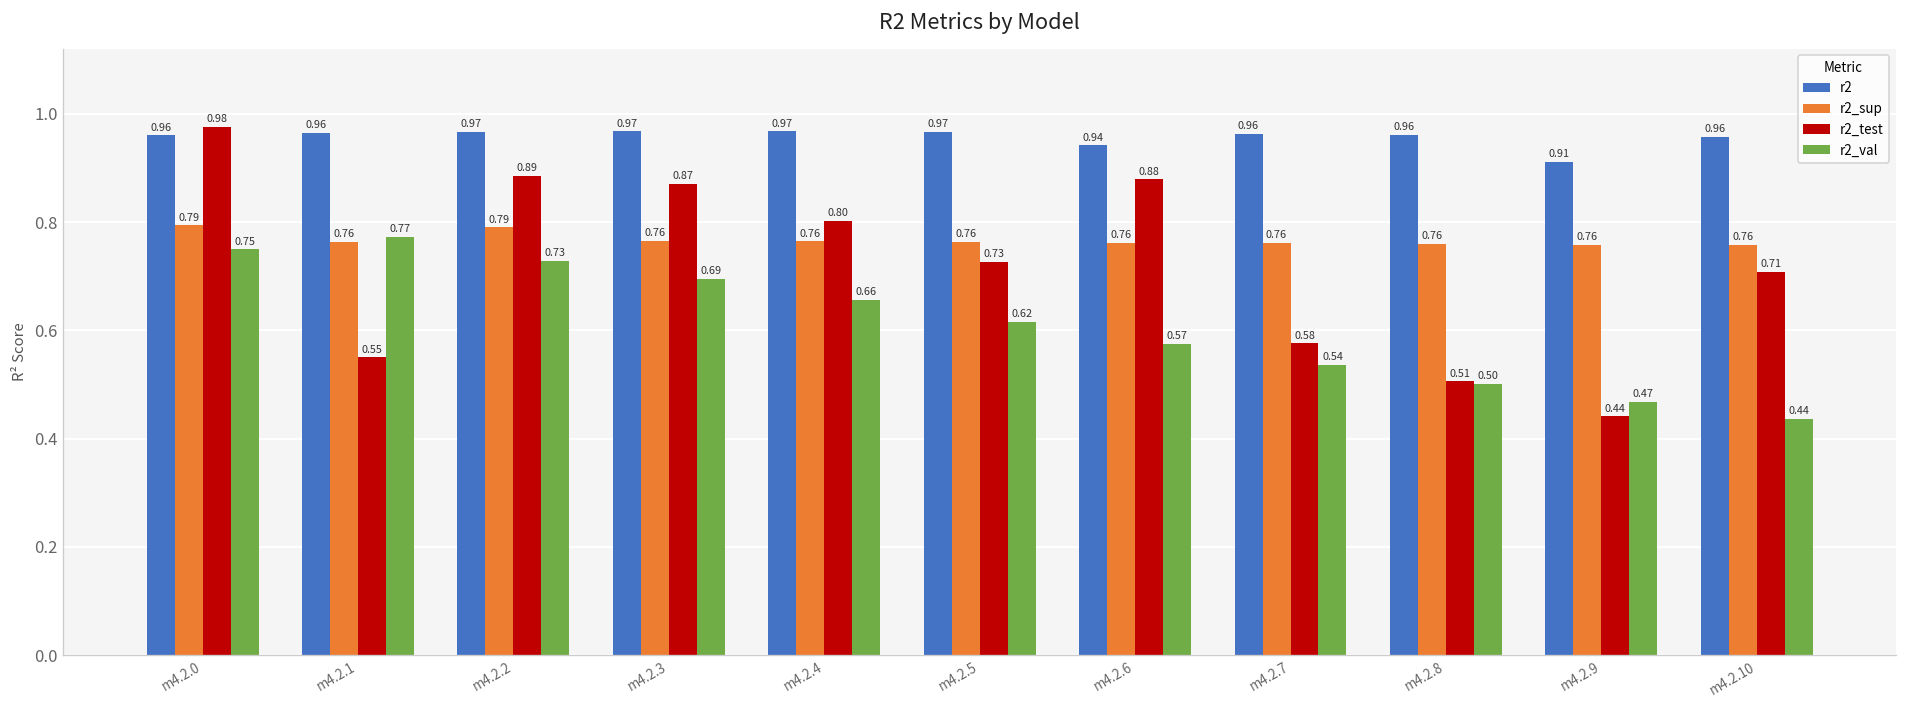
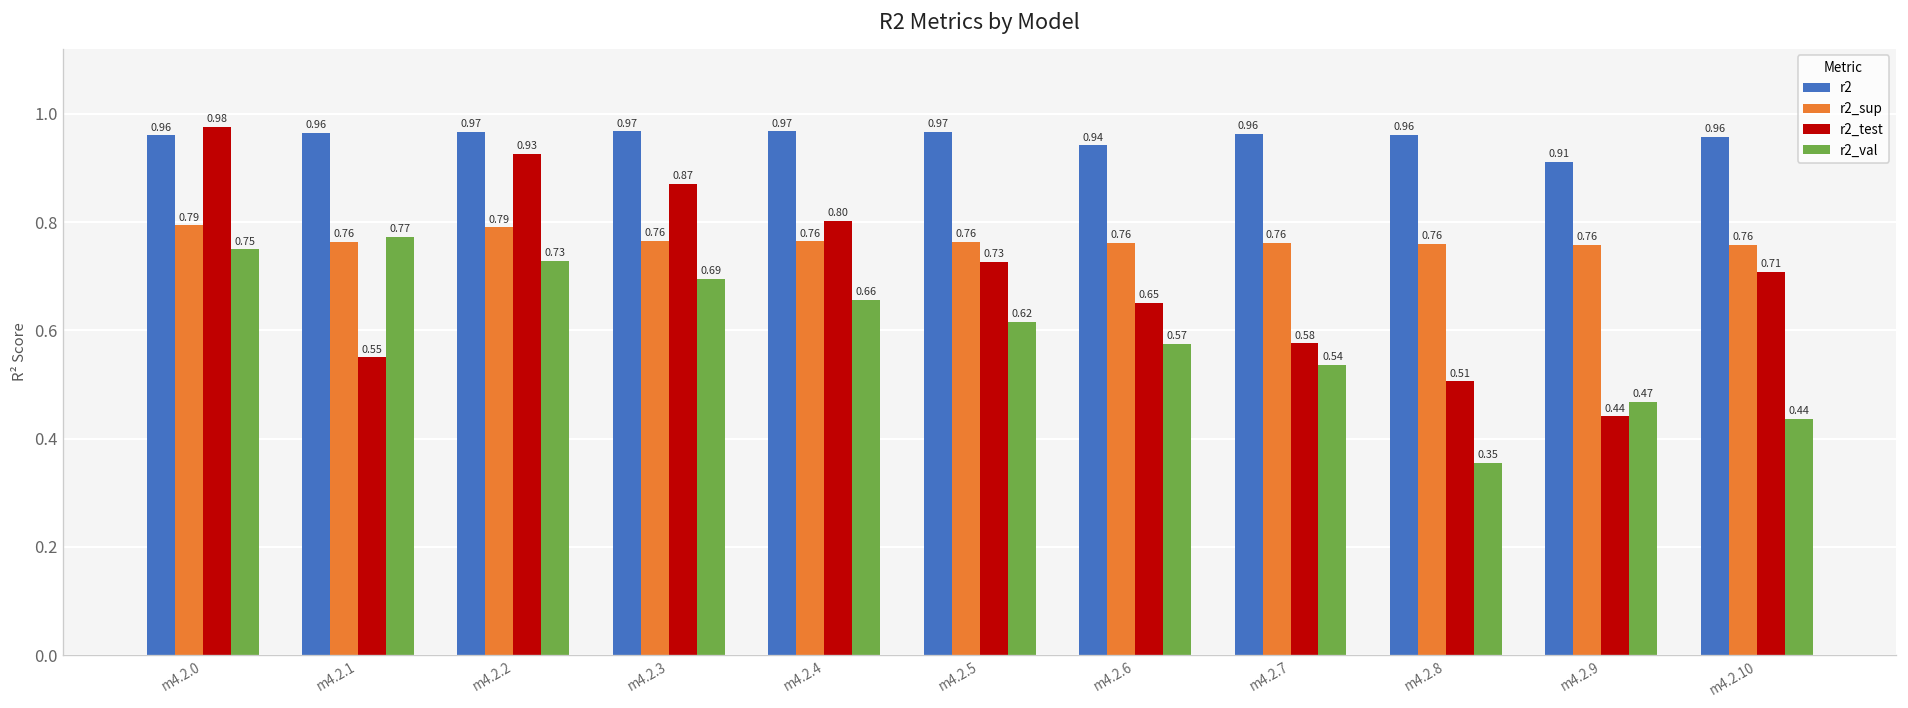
r2_test, m4.2.2: 0.89 -> 0.93
r2_test, m4.2.6: 0.88 -> 0.65
r2_val, m4.2.8: 0.50 -> 0.35
